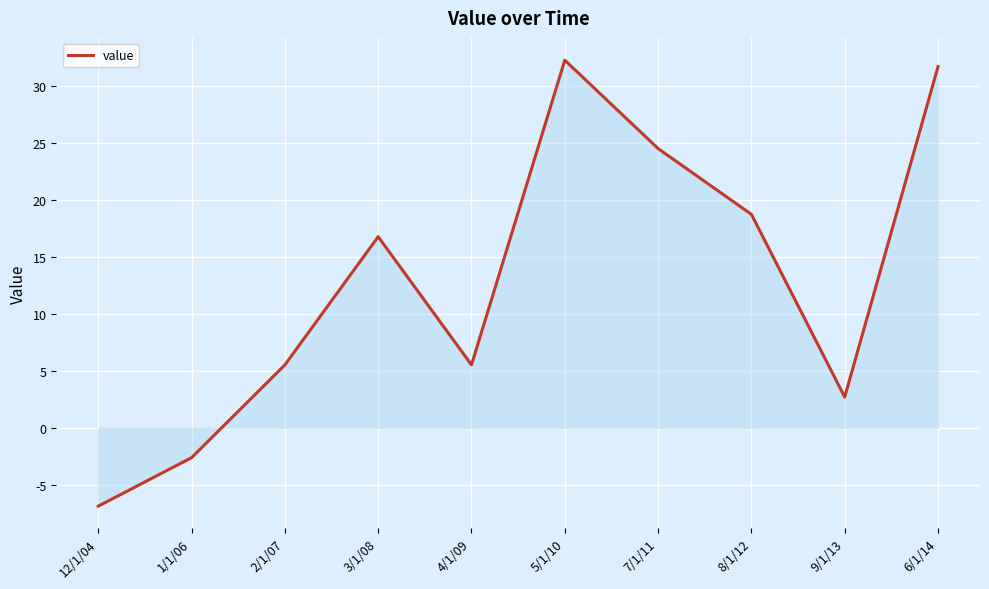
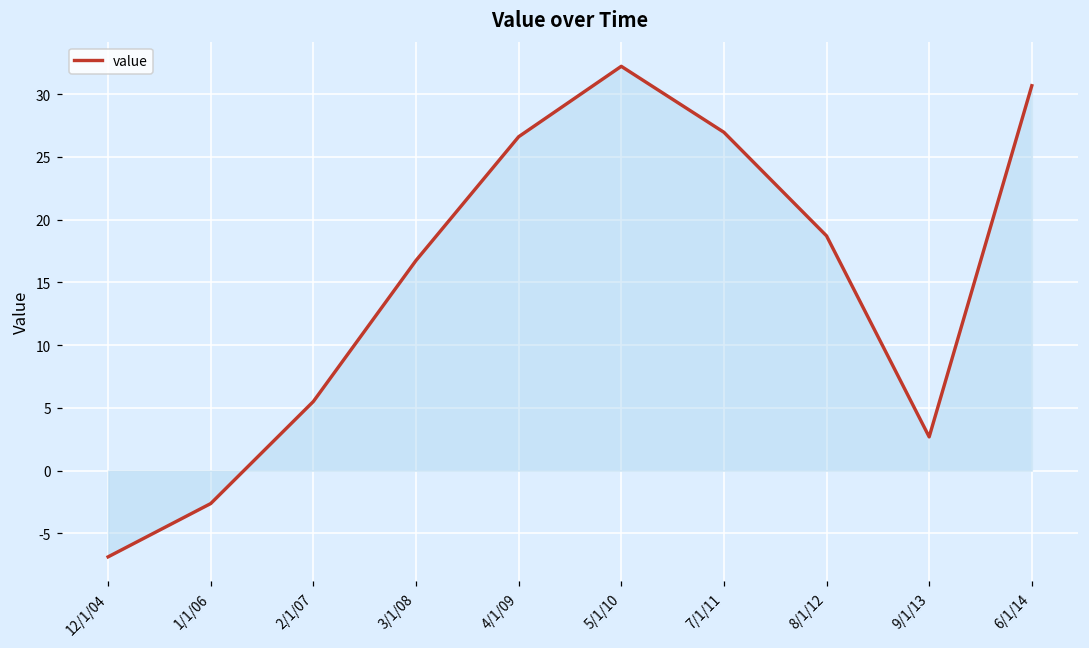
value, 4/1/09: 5.5 -> 26.6
value, 7/1/11: 24.5 -> 27.0
value, 6/1/14: 31.7 -> 30.7
